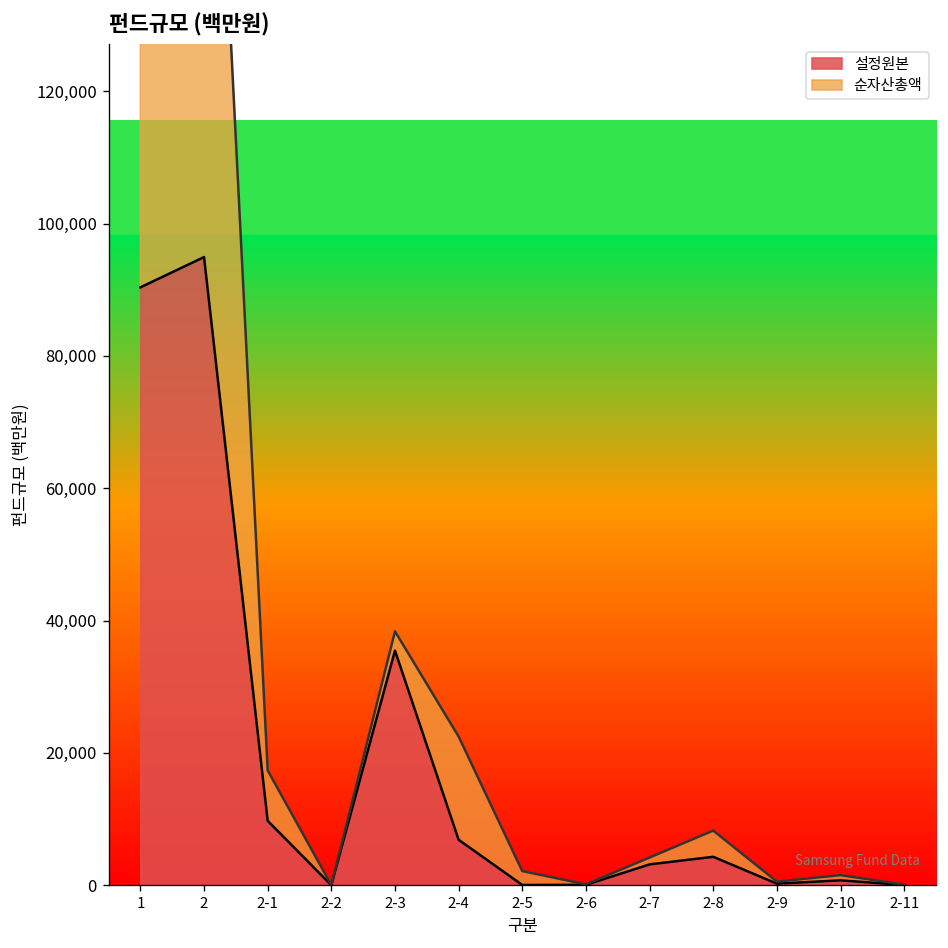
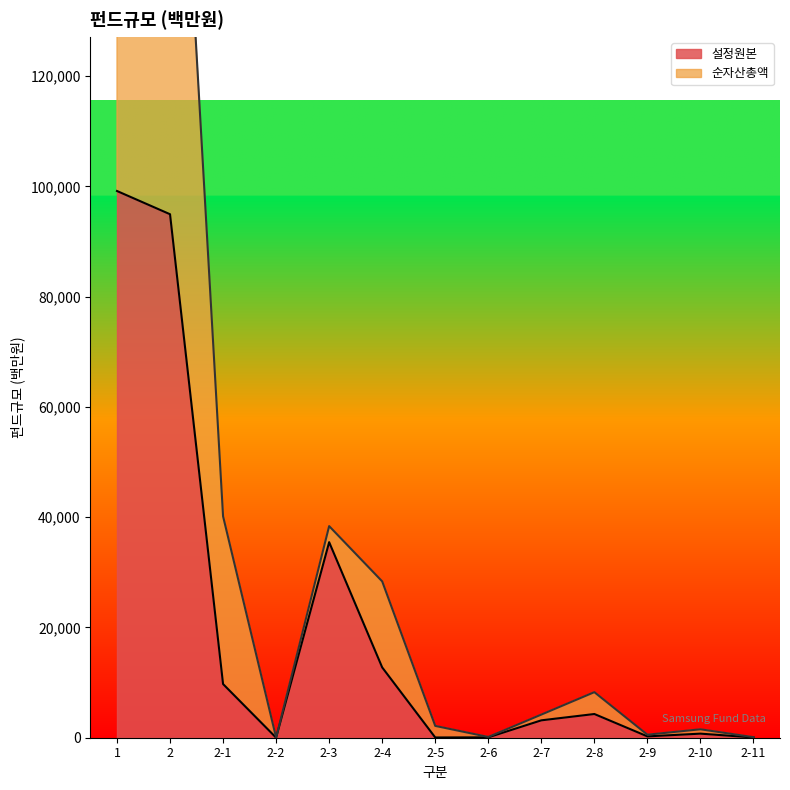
설정원본, 1: 90,000 -> 99,000
순자산총액, 2-1: 8,000 -> 30,000
설정원본, 2-4: 7,000 -> 13,000
